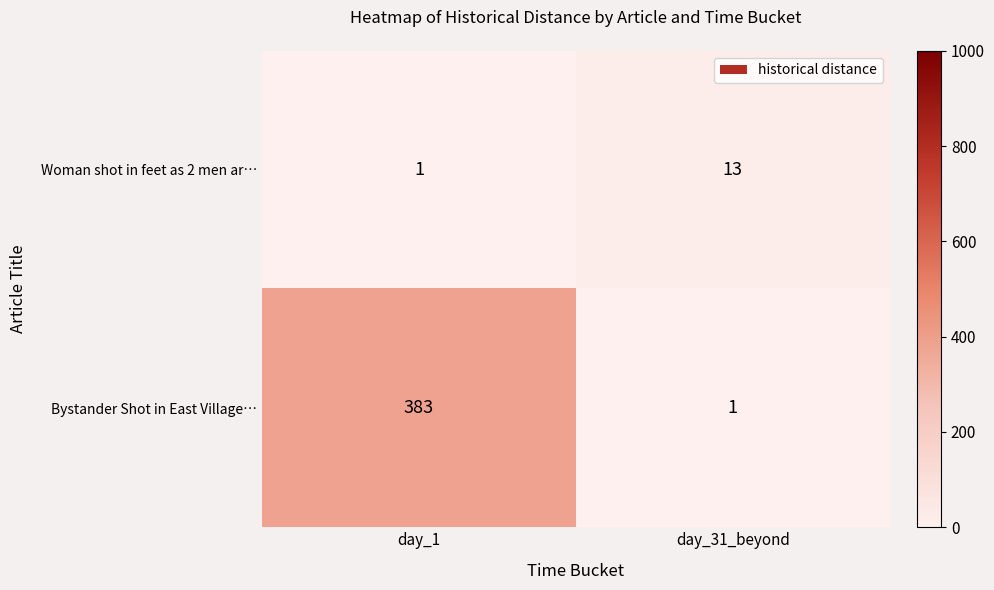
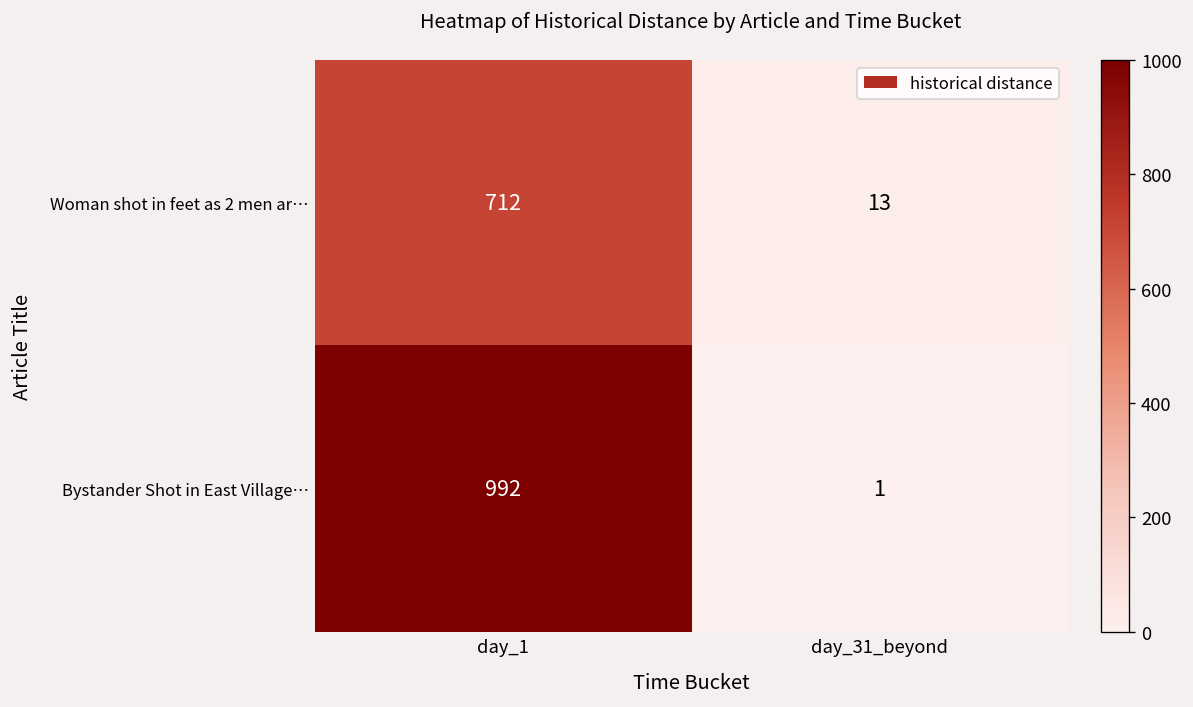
Woman shot in feet as 2 men ar…, day_1: 1 -> 712
Bystander Shot in East Village…, day_1: 383 -> 992
